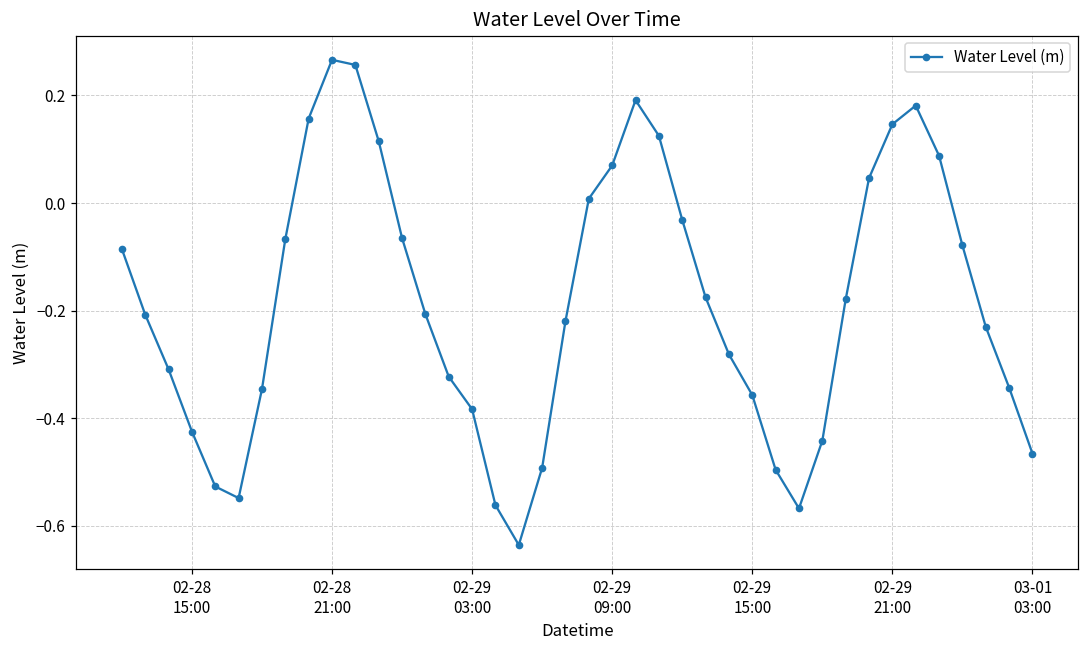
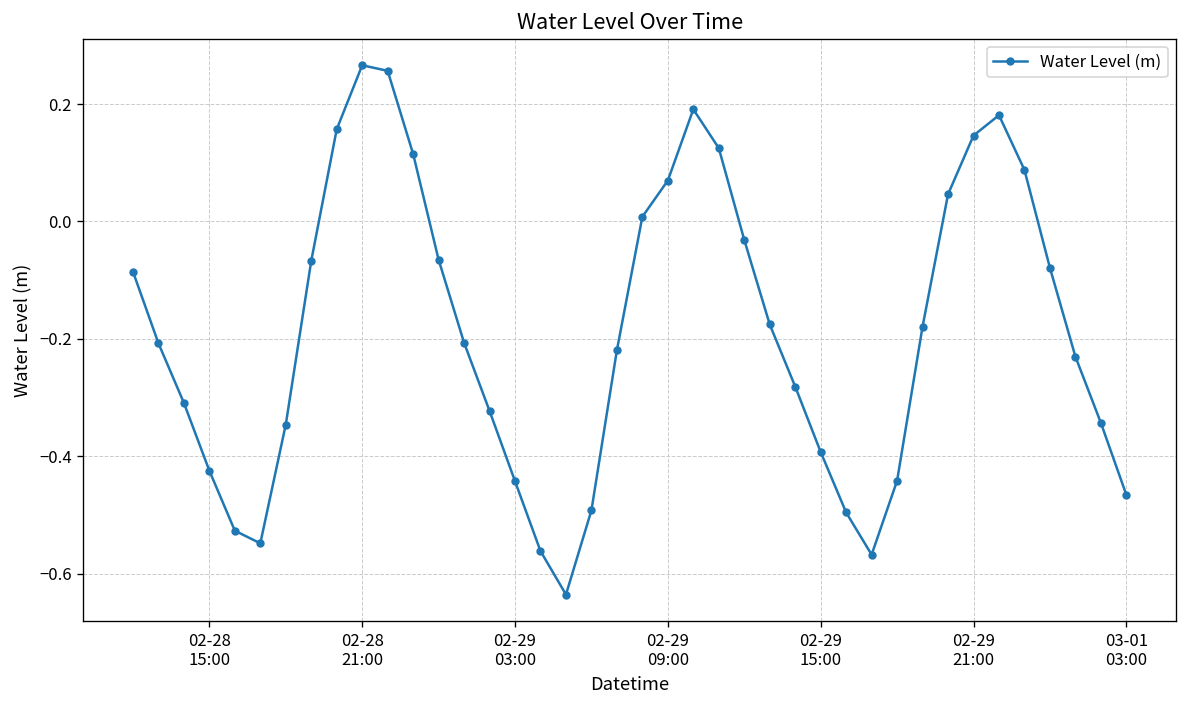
02-29 03:00: -0.38 -> -0.44
02-29 15:00: -0.36 -> -0.39
